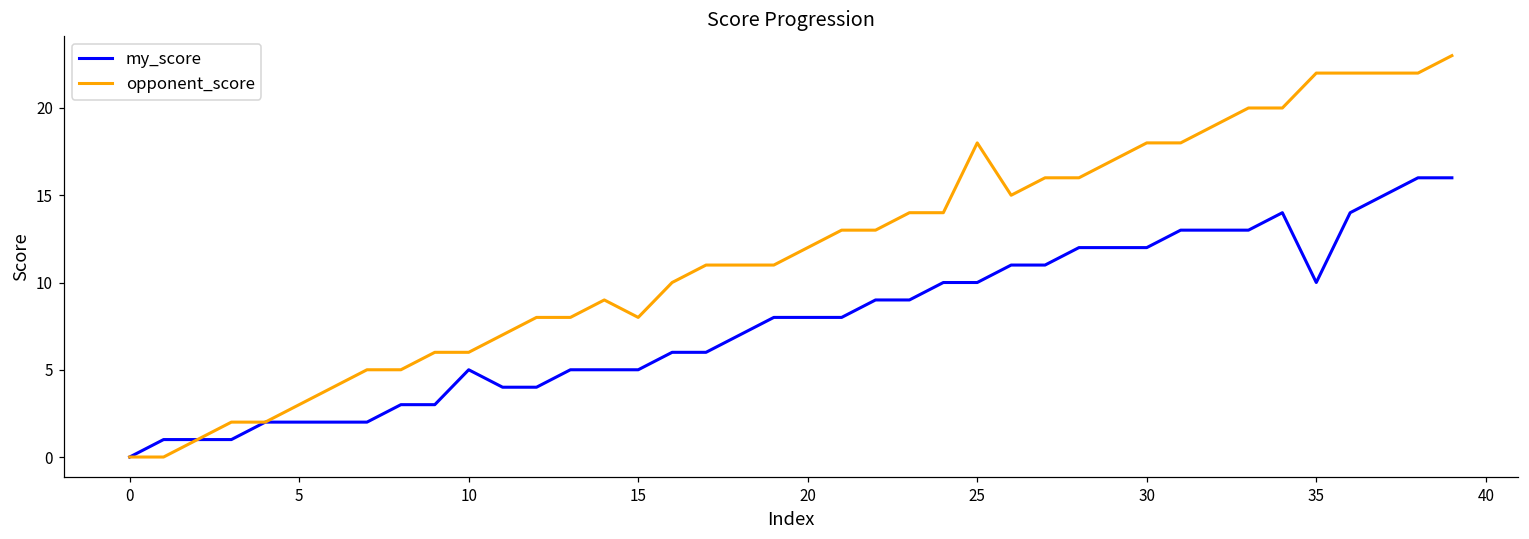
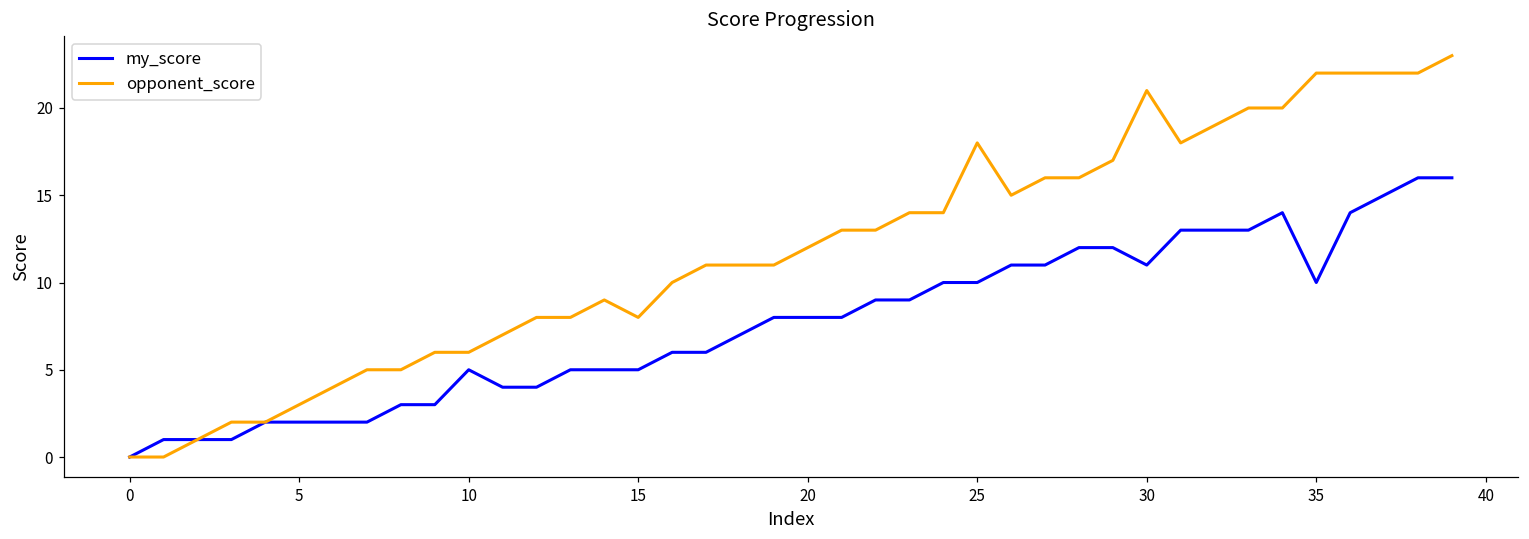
my_score, 30: 12 -> 11
opponent_score, 30: 18 -> 21
